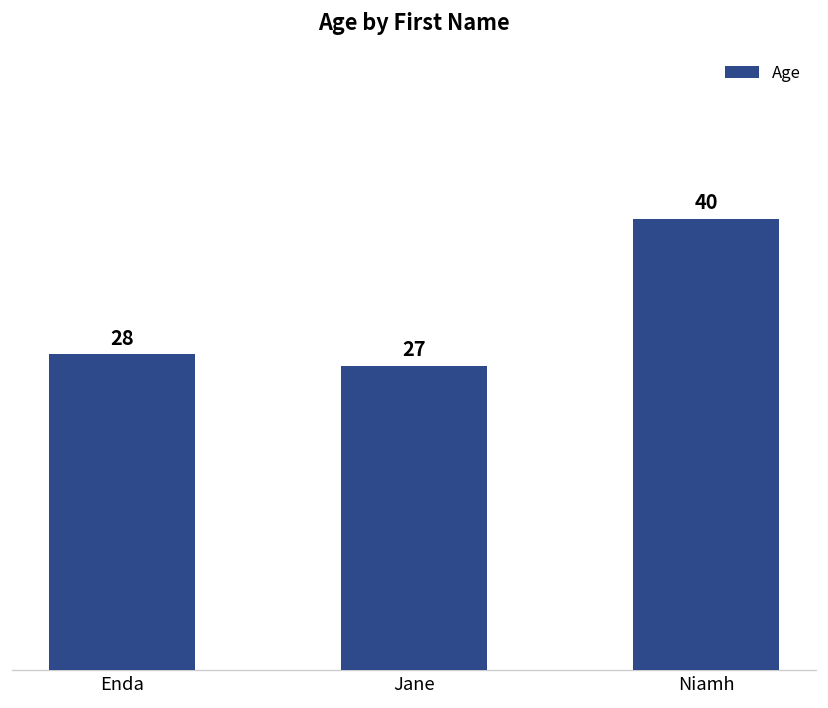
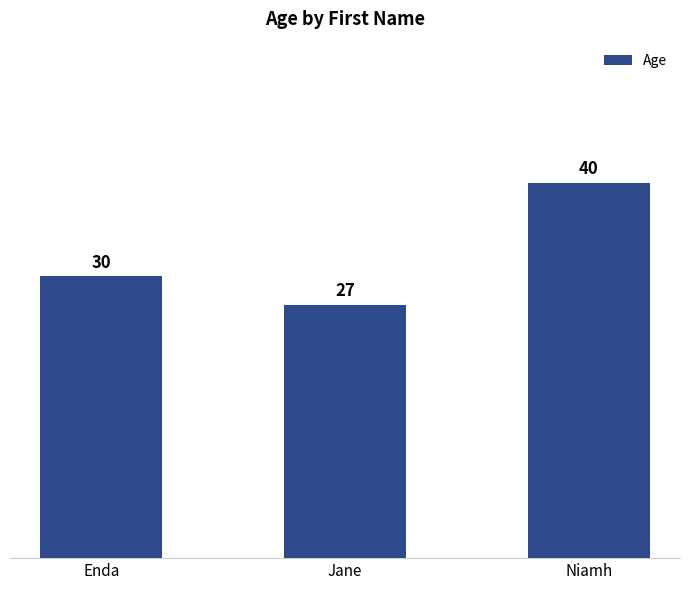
Enda: 28 -> 30
